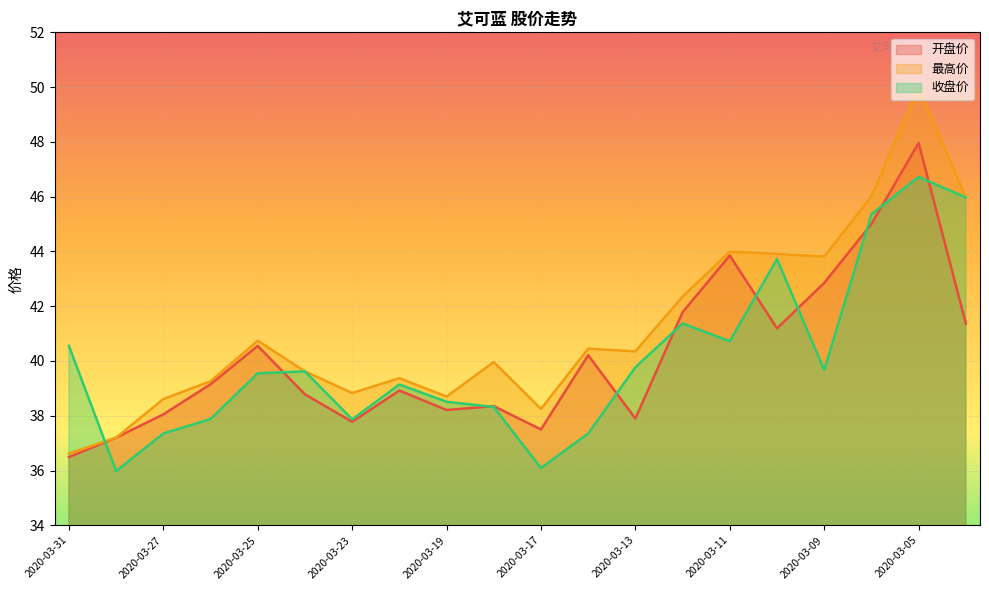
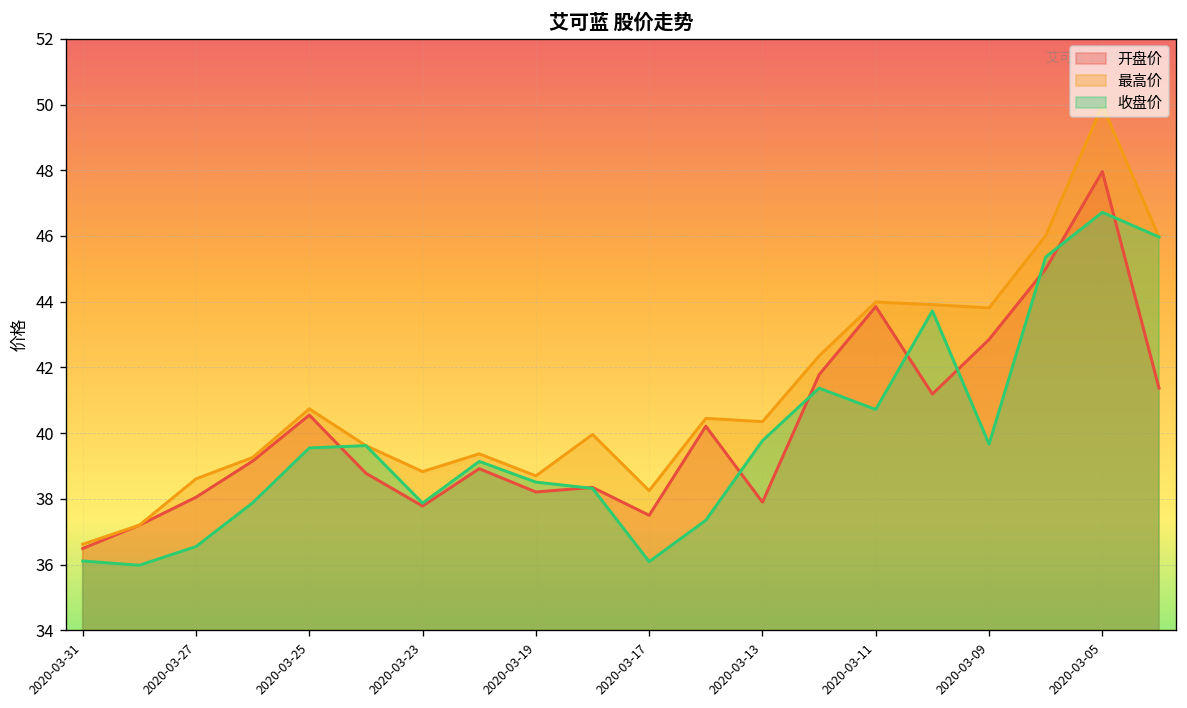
收盘价, 2020-03-31: 40.6 -> 36.1
收盘价, 2020-03-27: 37.4 -> 36.6
